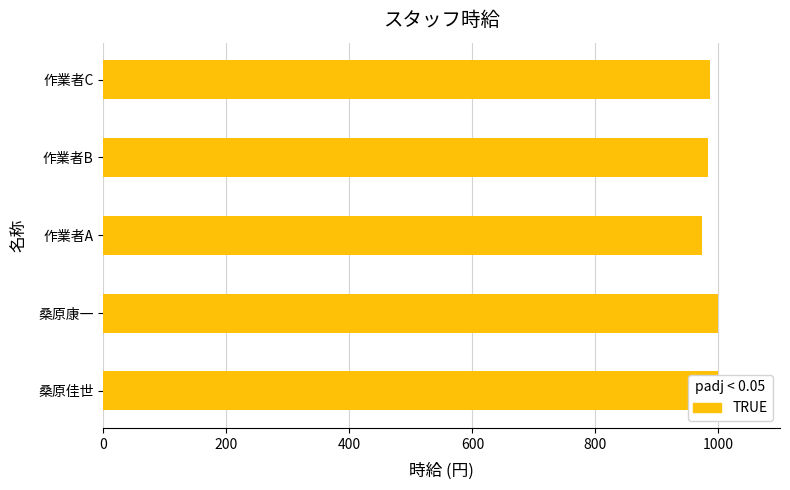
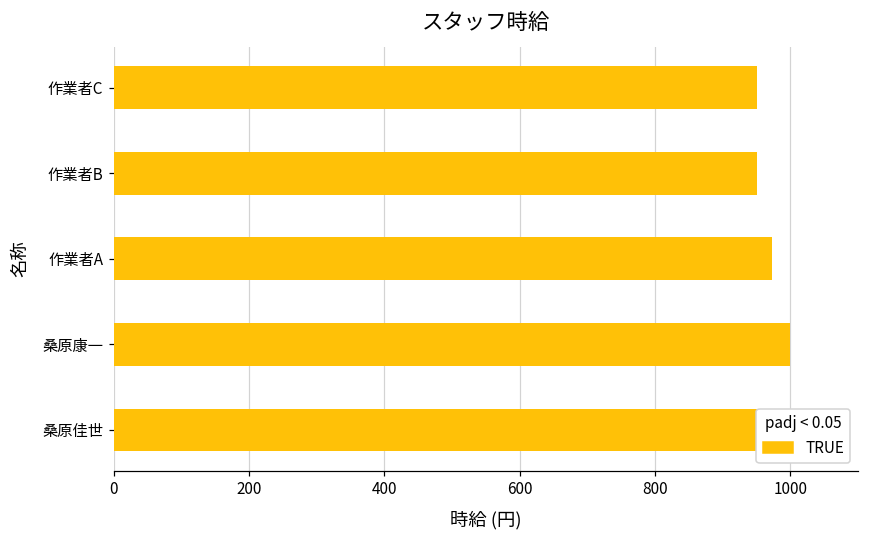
作業者C: 990 -> 950
作業者B: 980 -> 950
